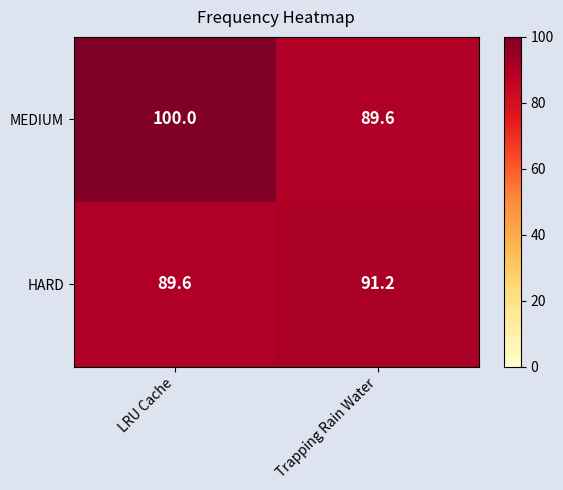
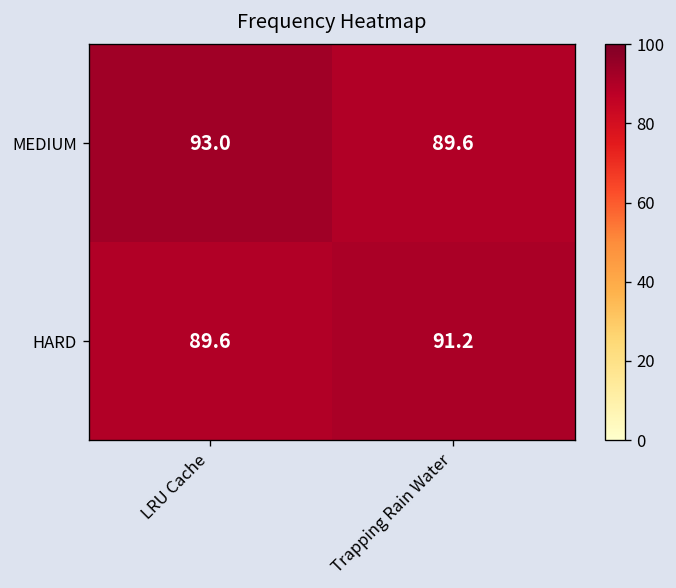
MEDIUM, LRU Cache: 100.0 -> 93.0
